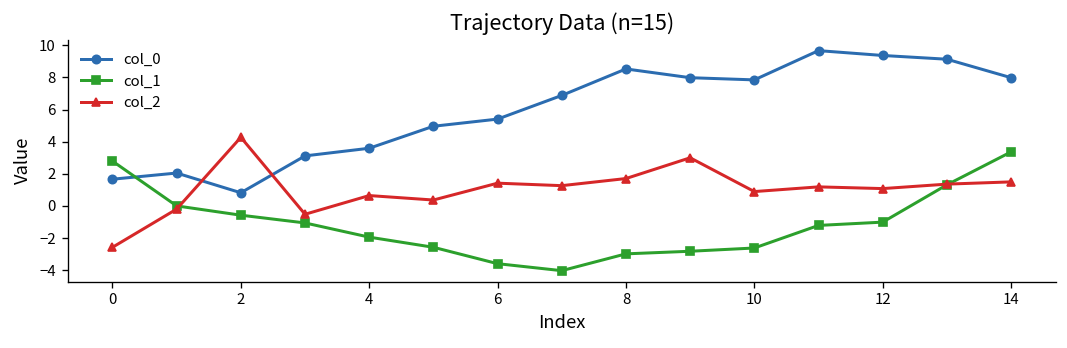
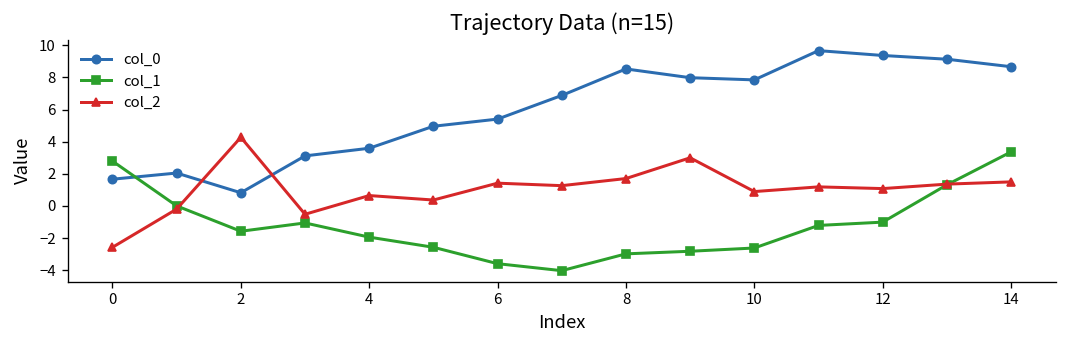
col_1, 2: -0.6 -> -1.6
col_0, 14: 8.0 -> 8.7
